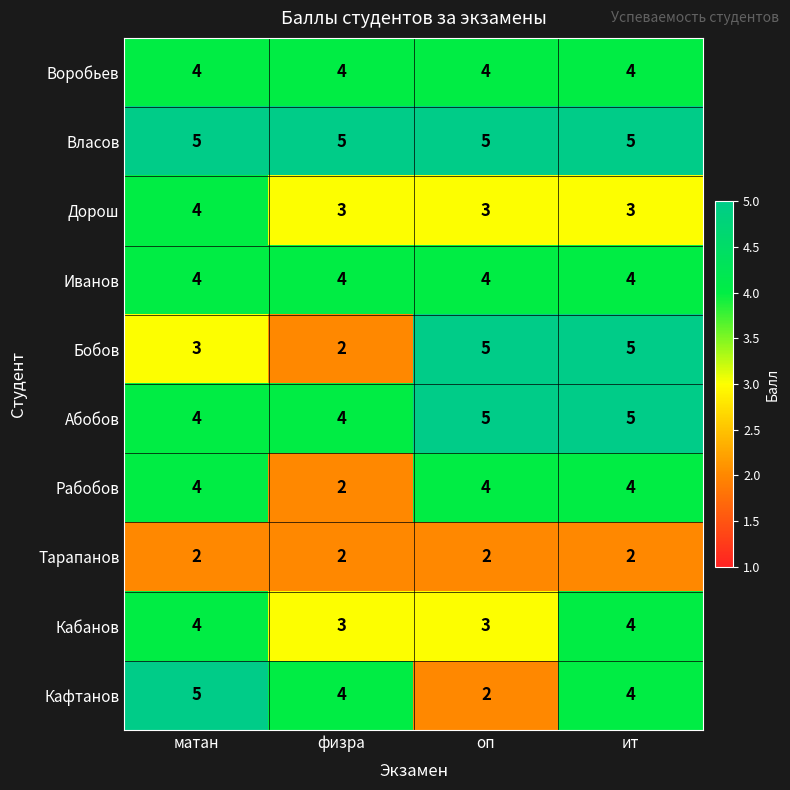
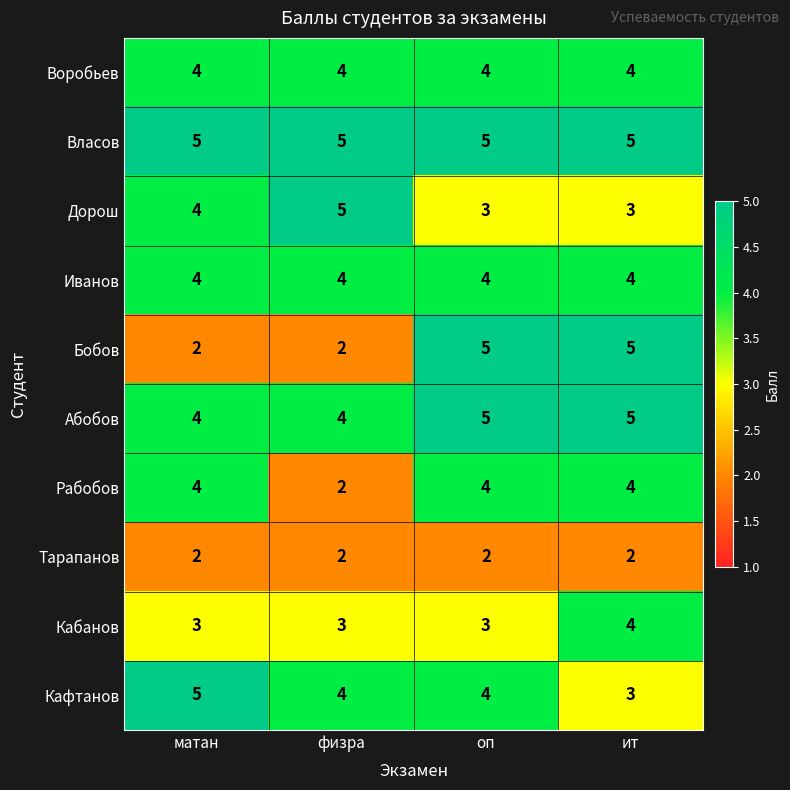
Дорош, физра: 3 -> 5
Бобов, матан: 3 -> 2
Кабанов, матан: 4 -> 3
Кафтанов, оп: 2 -> 4
Кафтанов, ит: 4 -> 3
